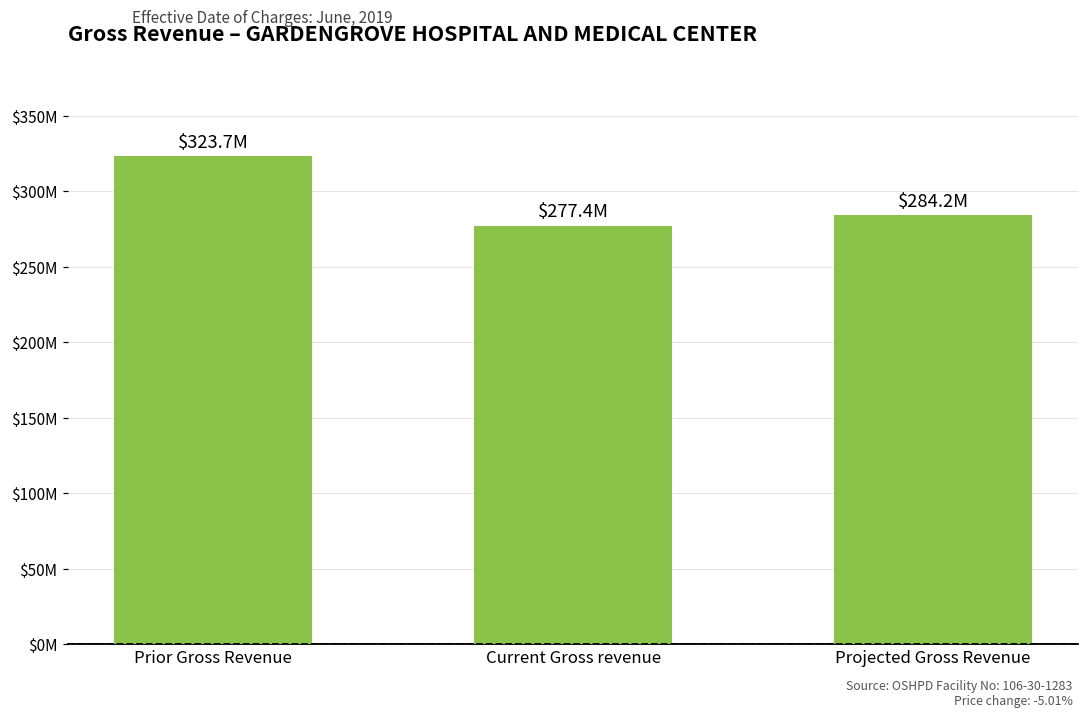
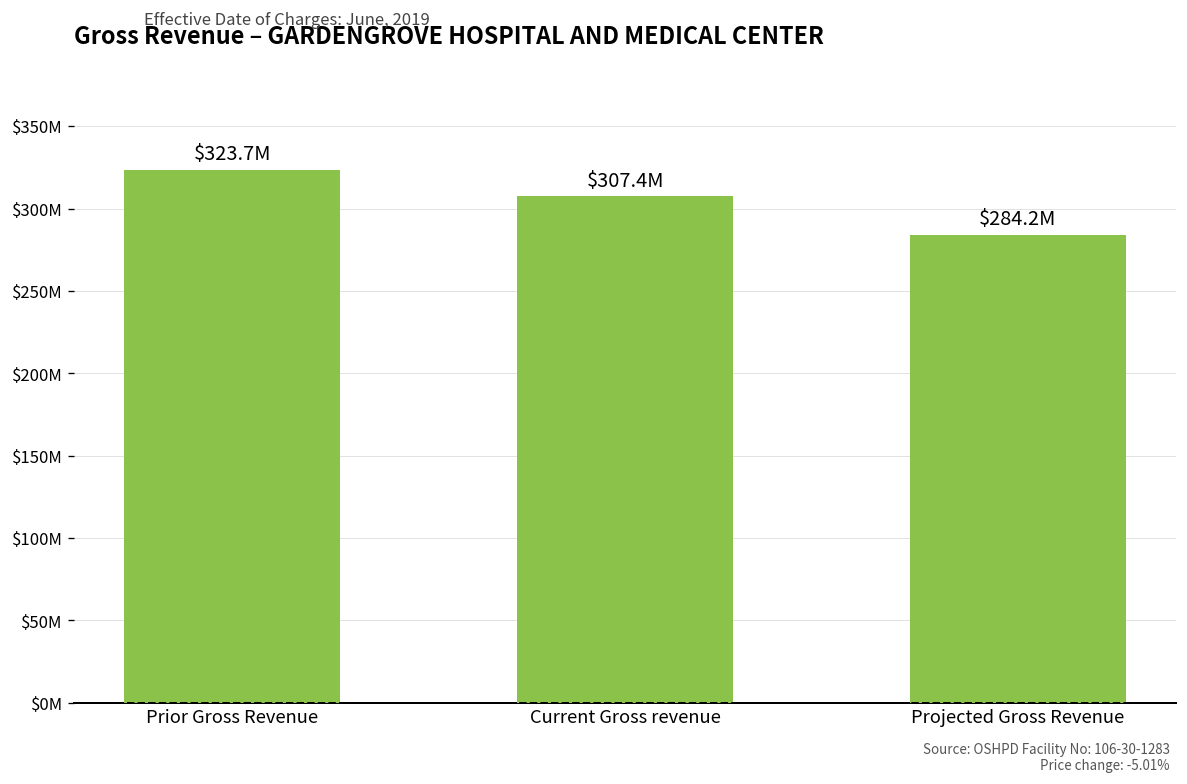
Current Gross revenue: $277.4M -> $307.4M
